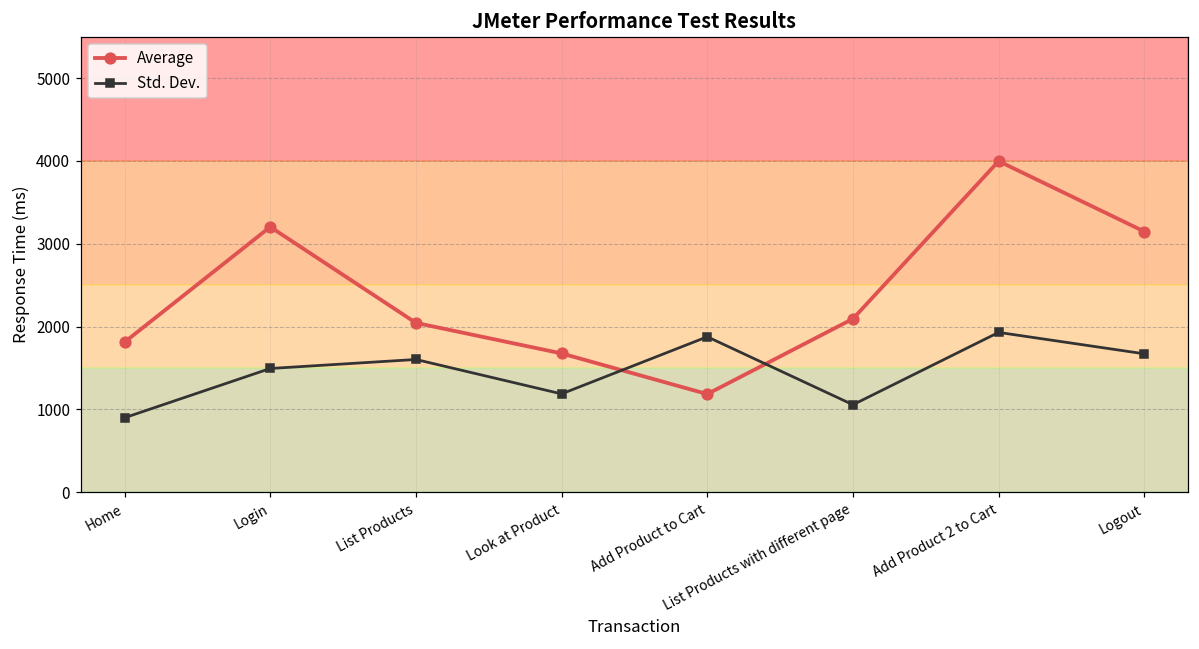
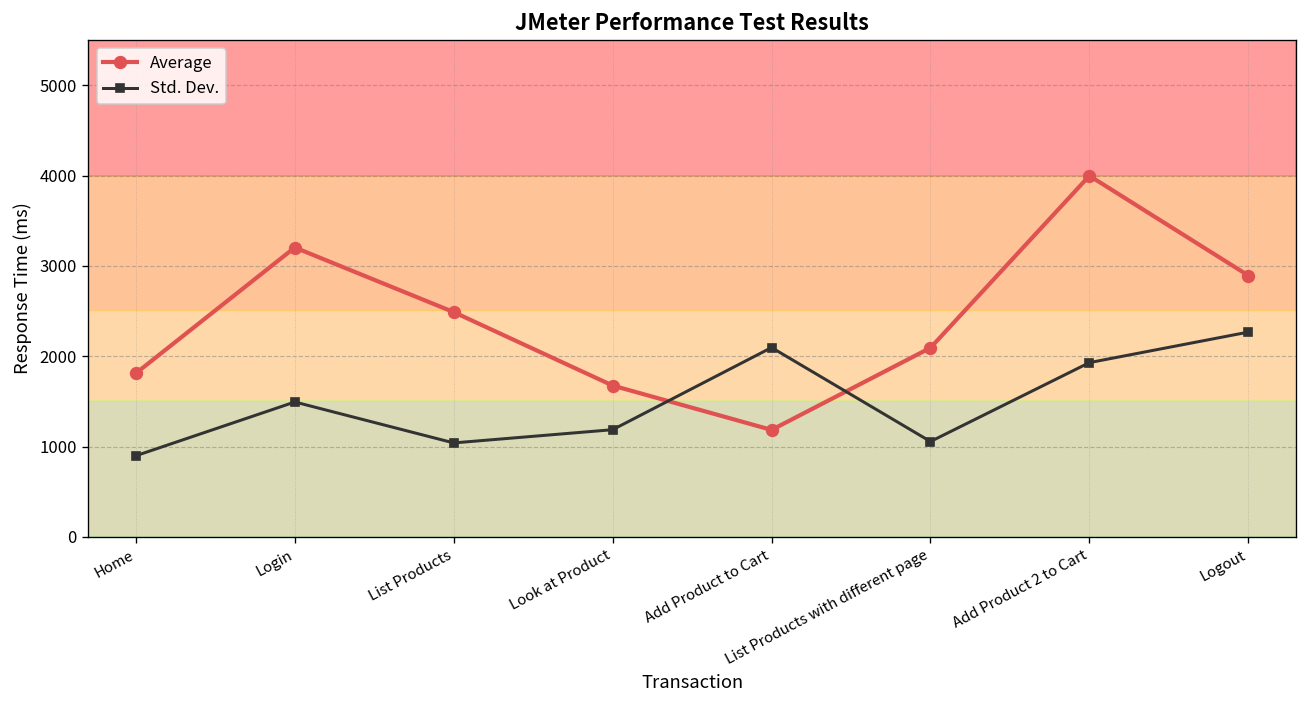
Average, List Products: 2000 -> 2500
Std. Dev., List Products: 1600 -> 1000
Std. Dev., Add Product to Cart: 1900 -> 2100
Average, Logout: 3100 -> 2900
Std. Dev., Logout: 1700 -> 2300
